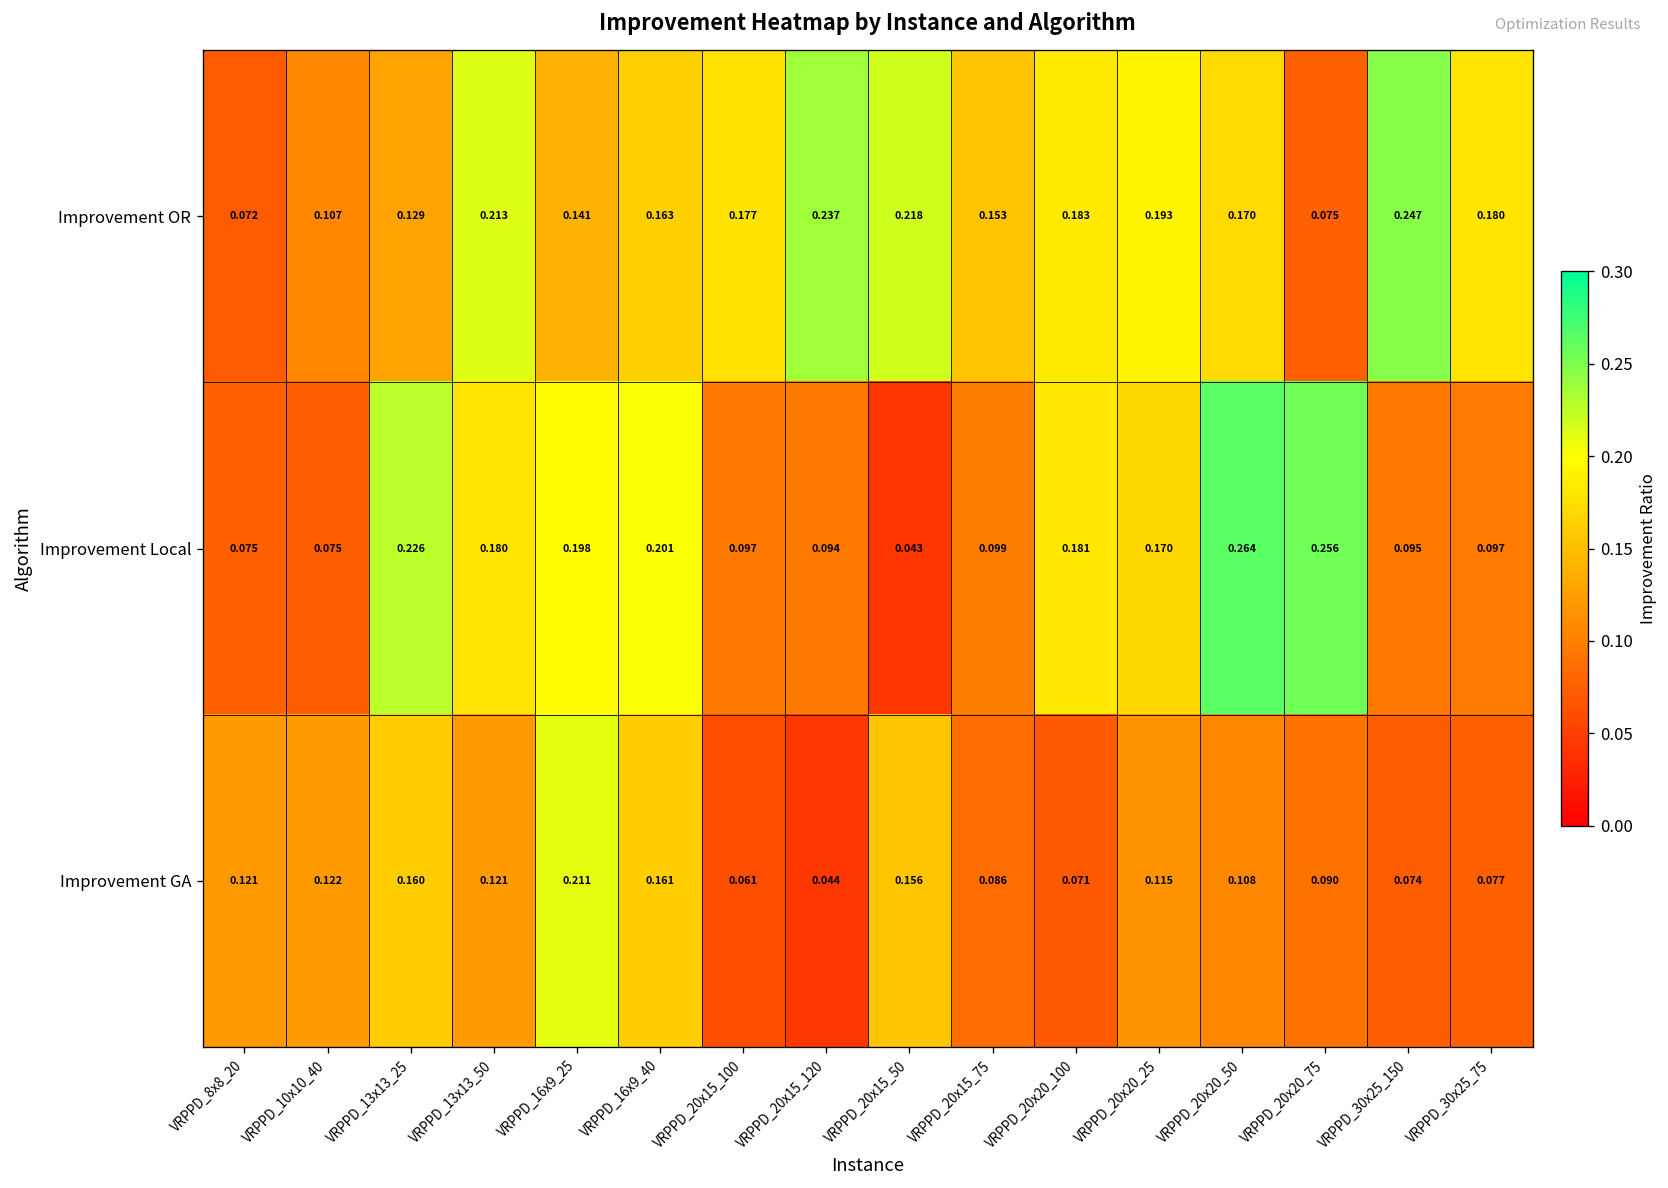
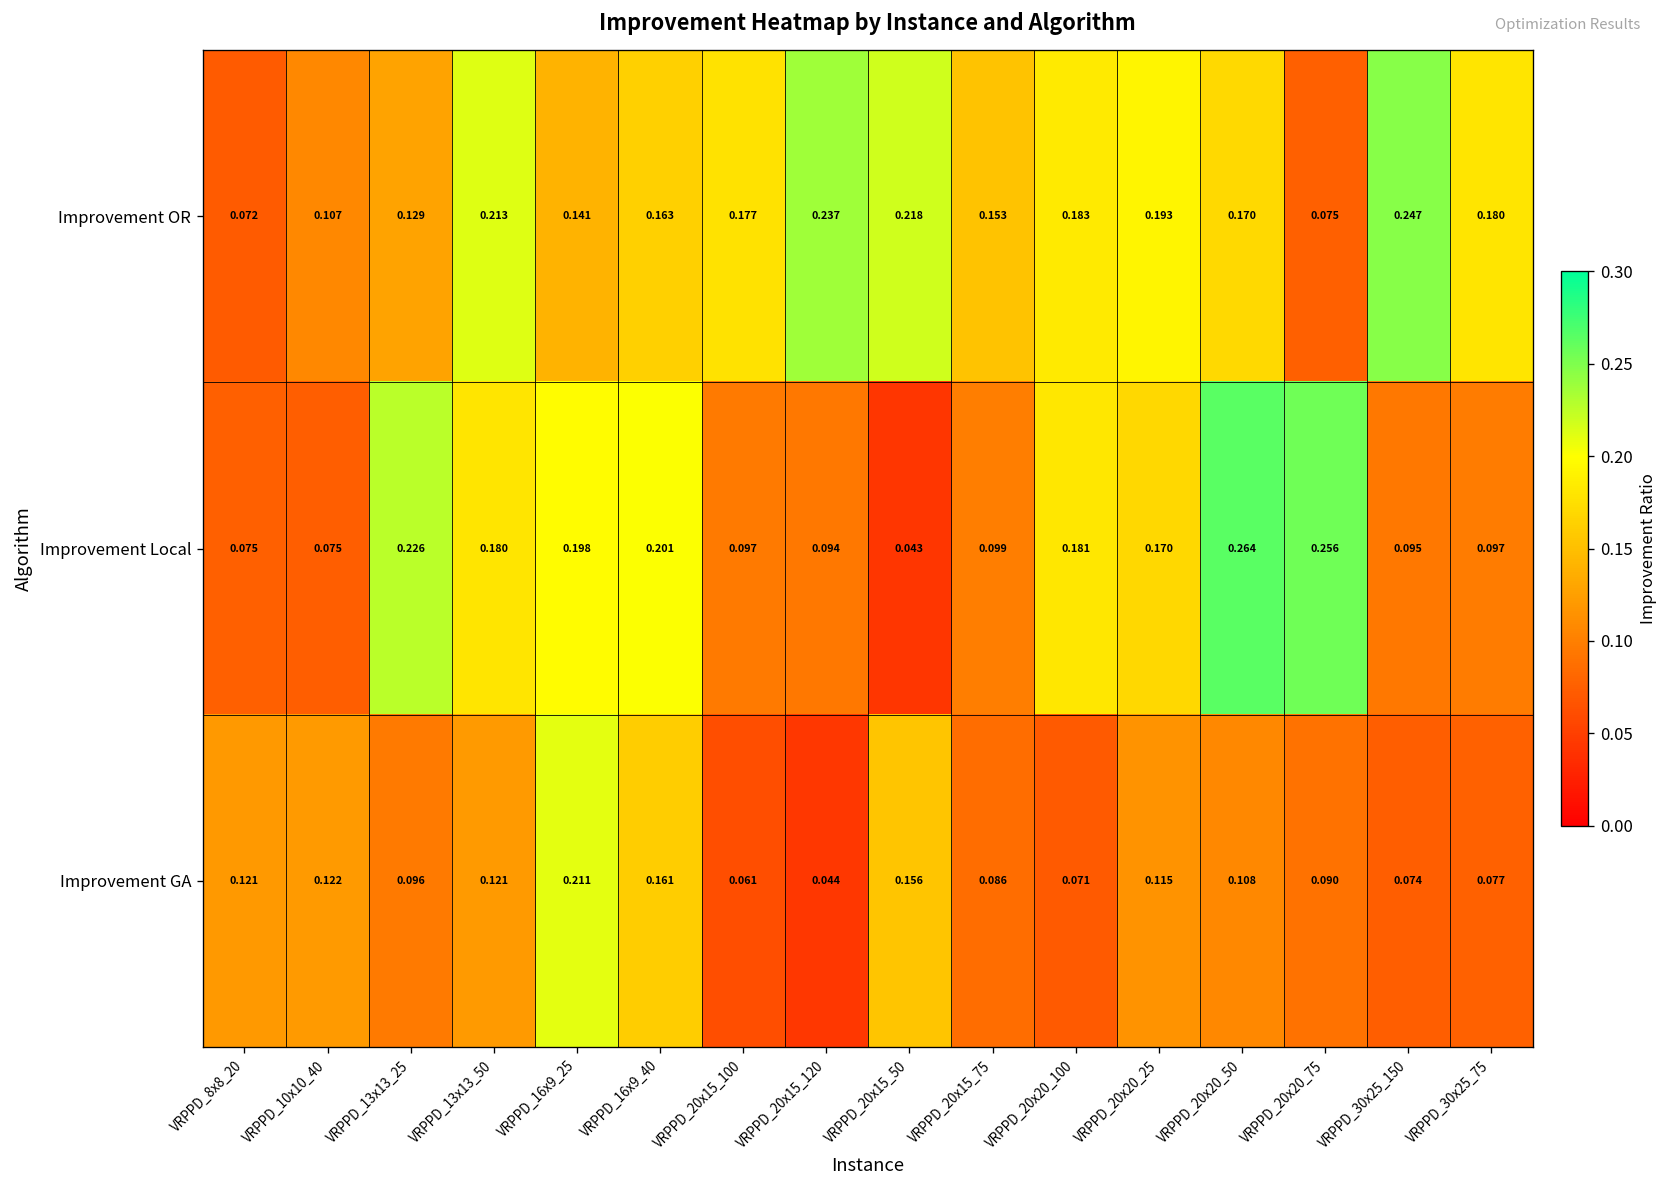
Improvement GA, VRPPD_13x13_25: 0.160 -> 0.096
